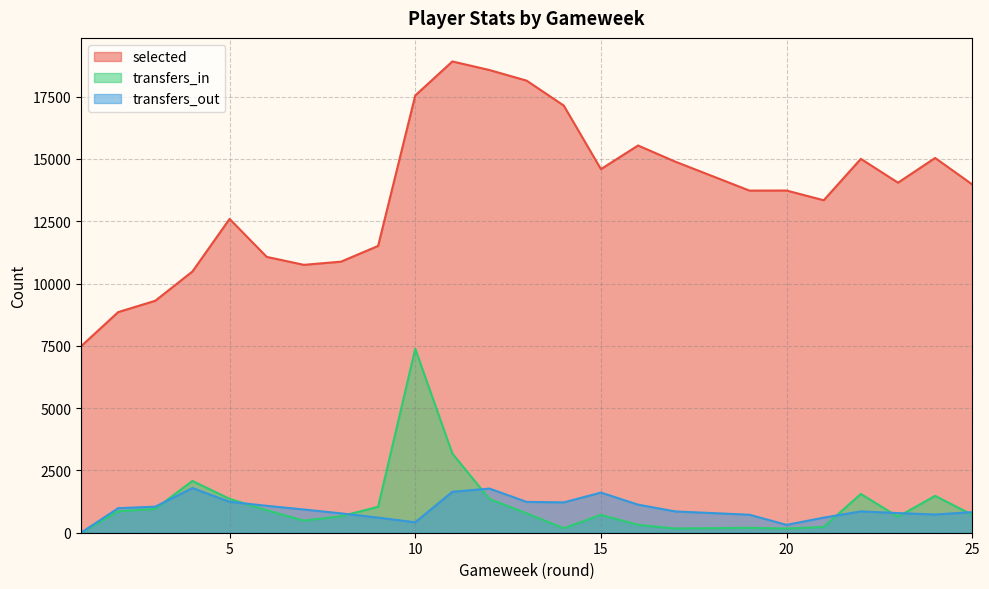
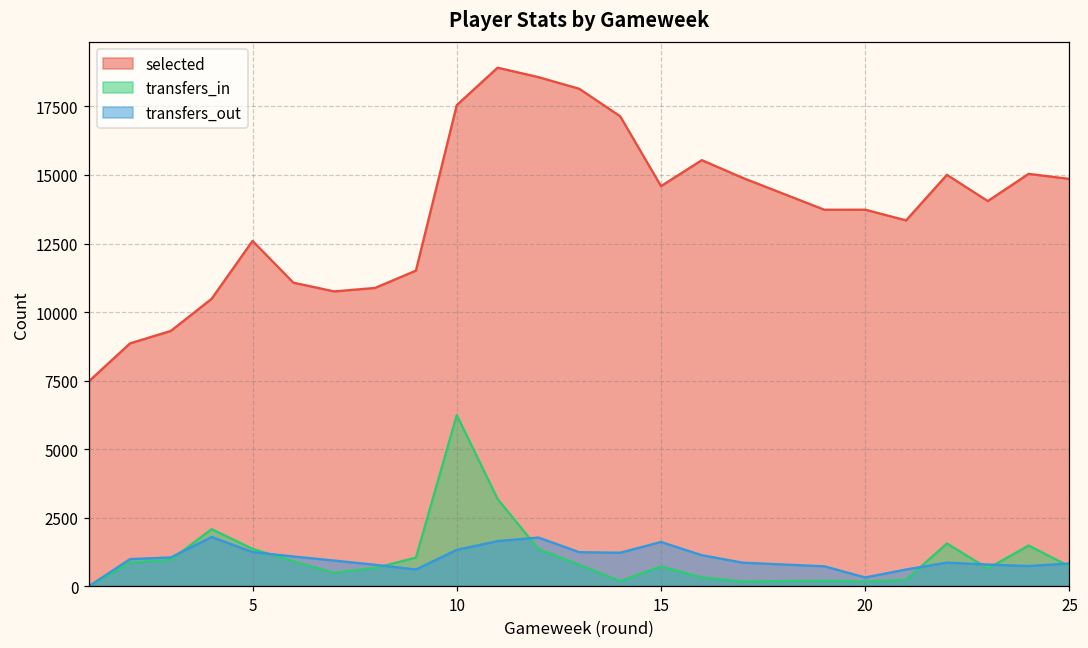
transfers_in, 10: 7400 -> 6200
transfers_out, 10: 400 -> 1300
selected, 25: 14000 -> 14900
